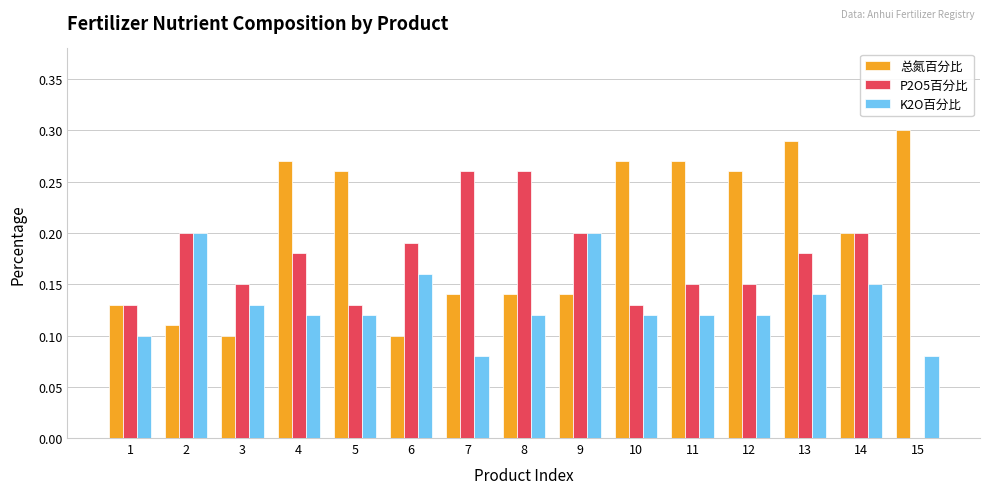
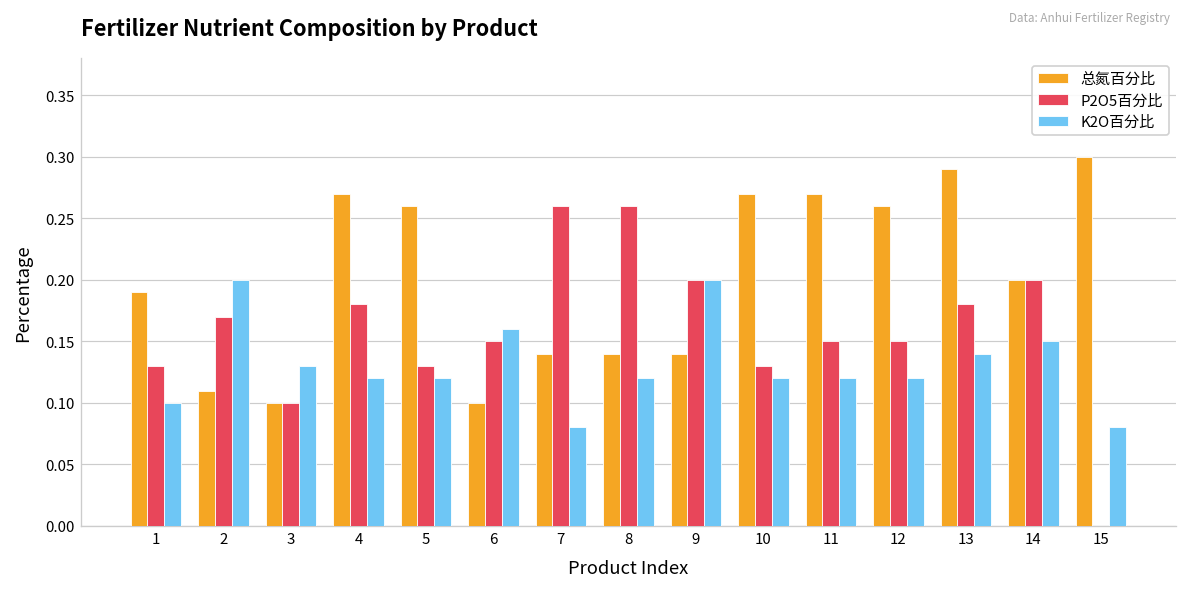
总氮百分比, 1: 0.13 -> 0.19
P2O5百分比, 2: 0.20 -> 0.17
P2O5百分比, 3: 0.15 -> 0.10
P2O5百分比, 6: 0.19 -> 0.15
